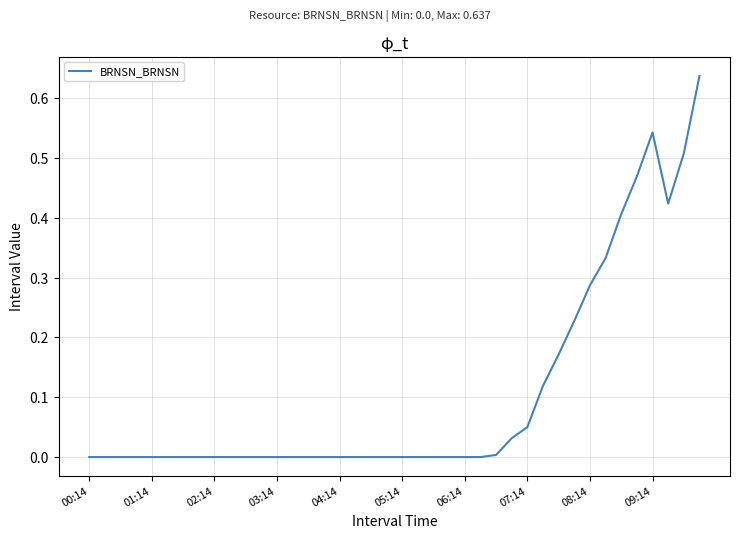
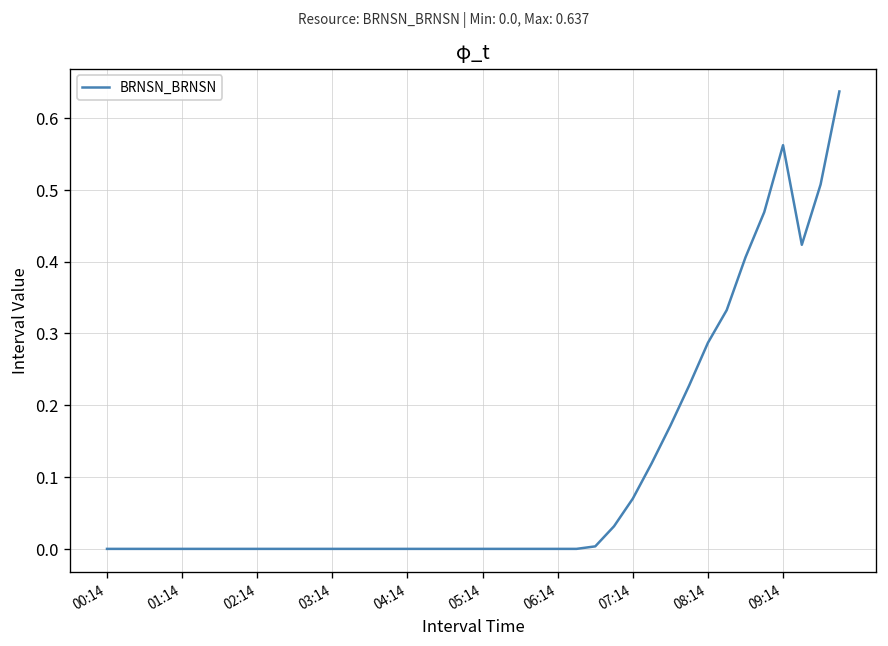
07:14: 0.05 -> 0.07
09:14: 0.54 -> 0.56
